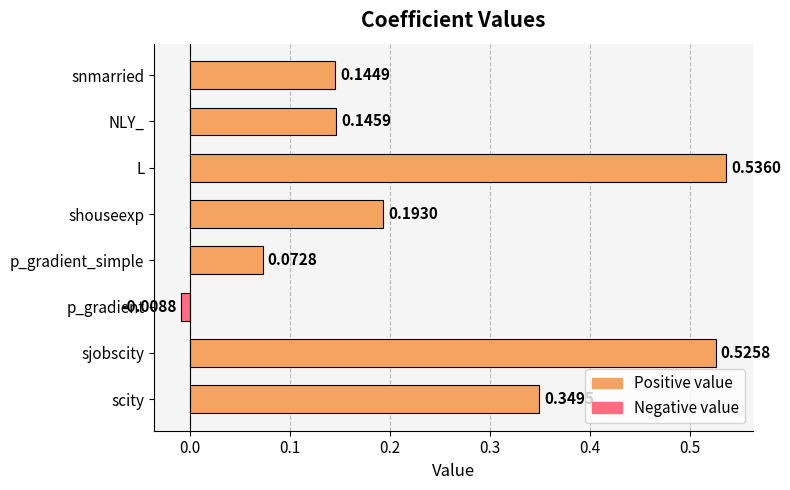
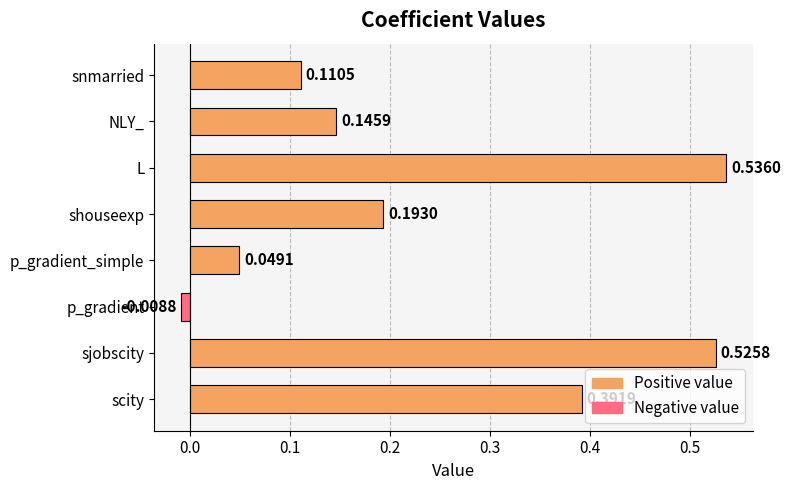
snmarried: 0.1449 -> 0.1105
p_gradient_simple: 0.0728 -> 0.0491
scity: 0.35 -> 0.39
